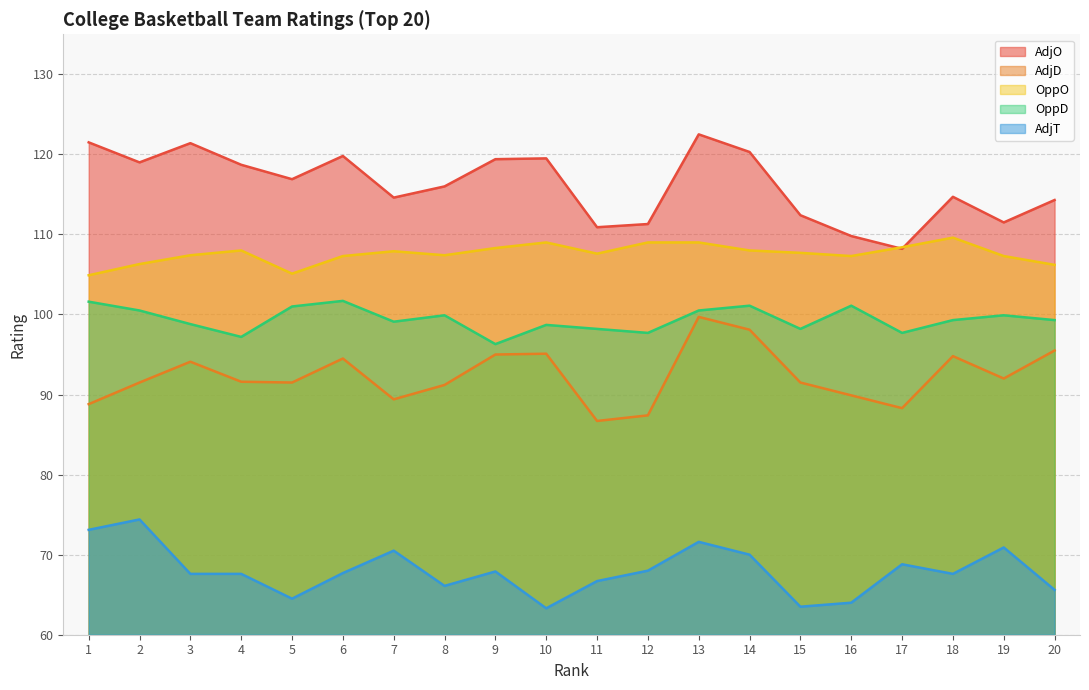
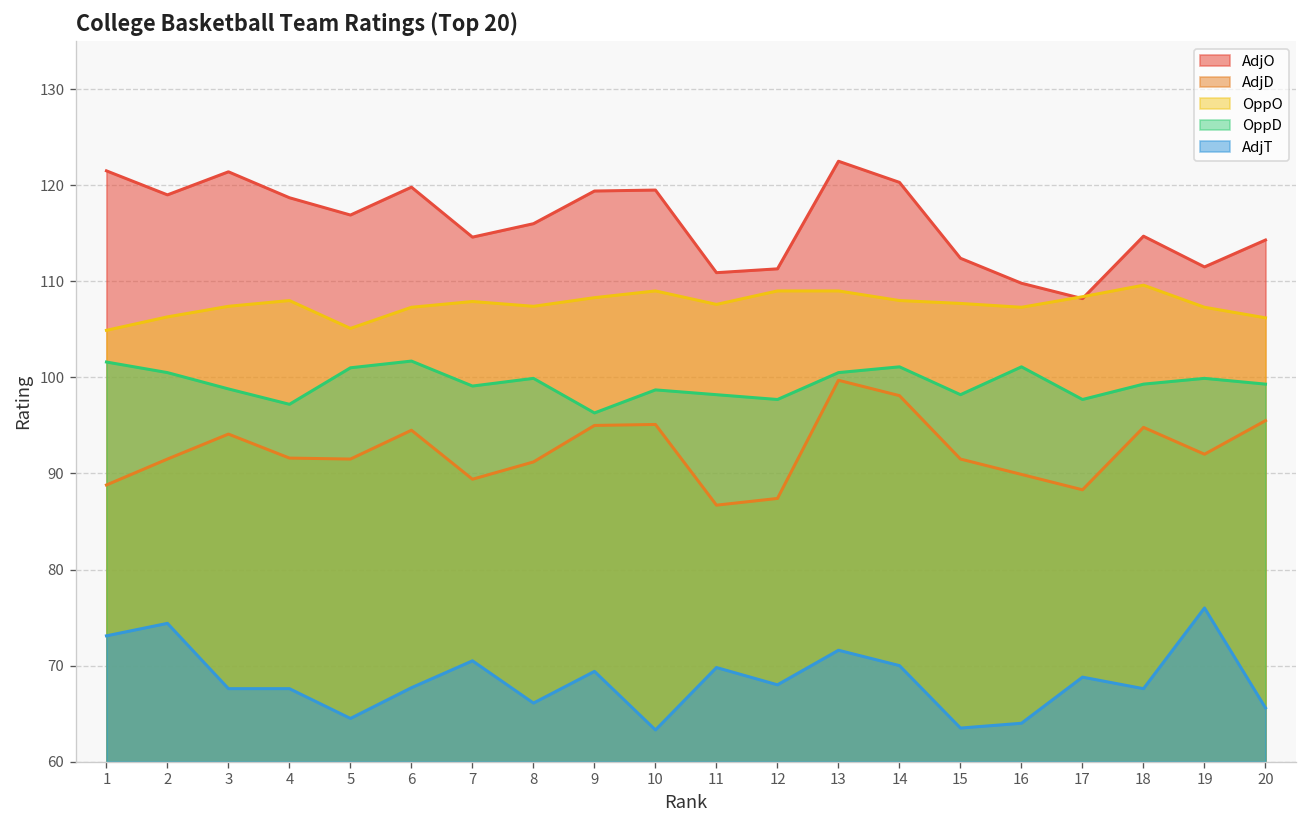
AdjT, 9: 68 -> 69
AdjT, 11: 67 -> 70
AdjT, 19: 71 -> 76
